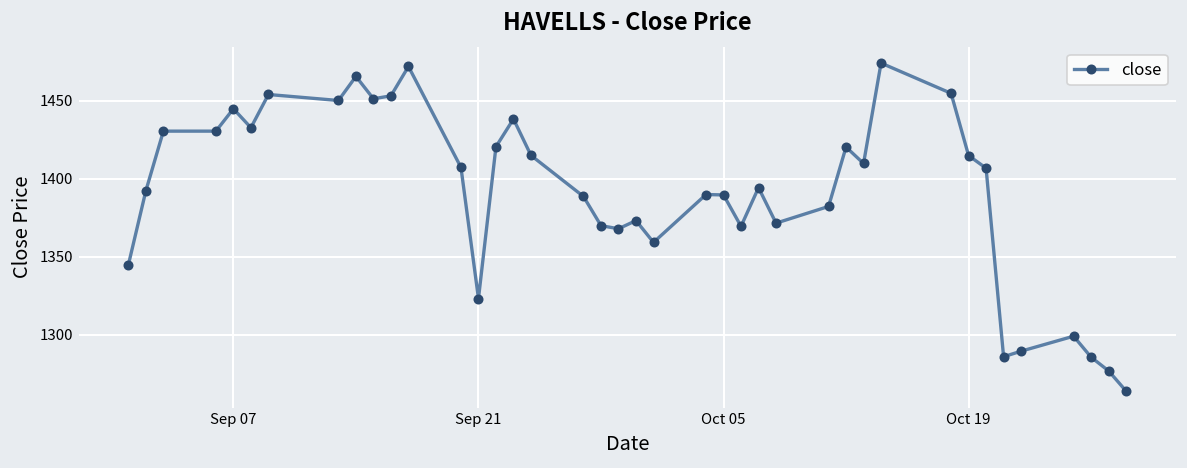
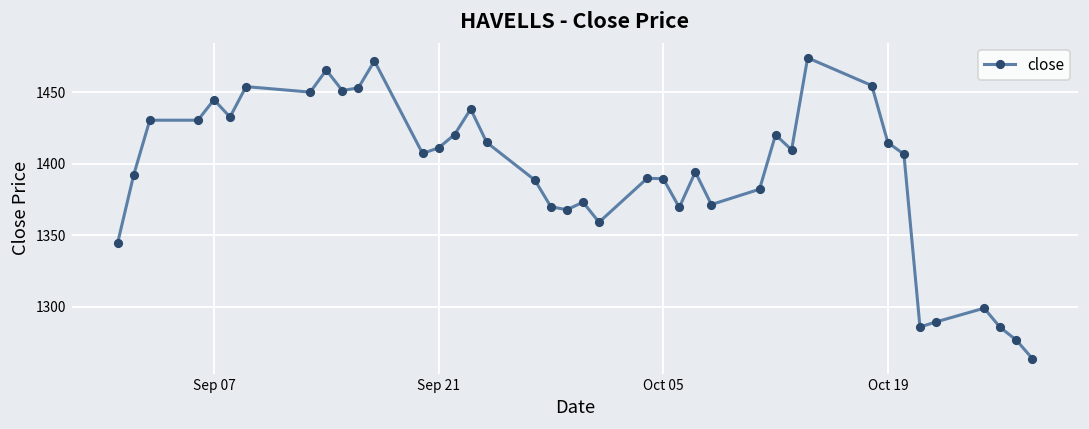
Sep 21: 1323 -> 1411
